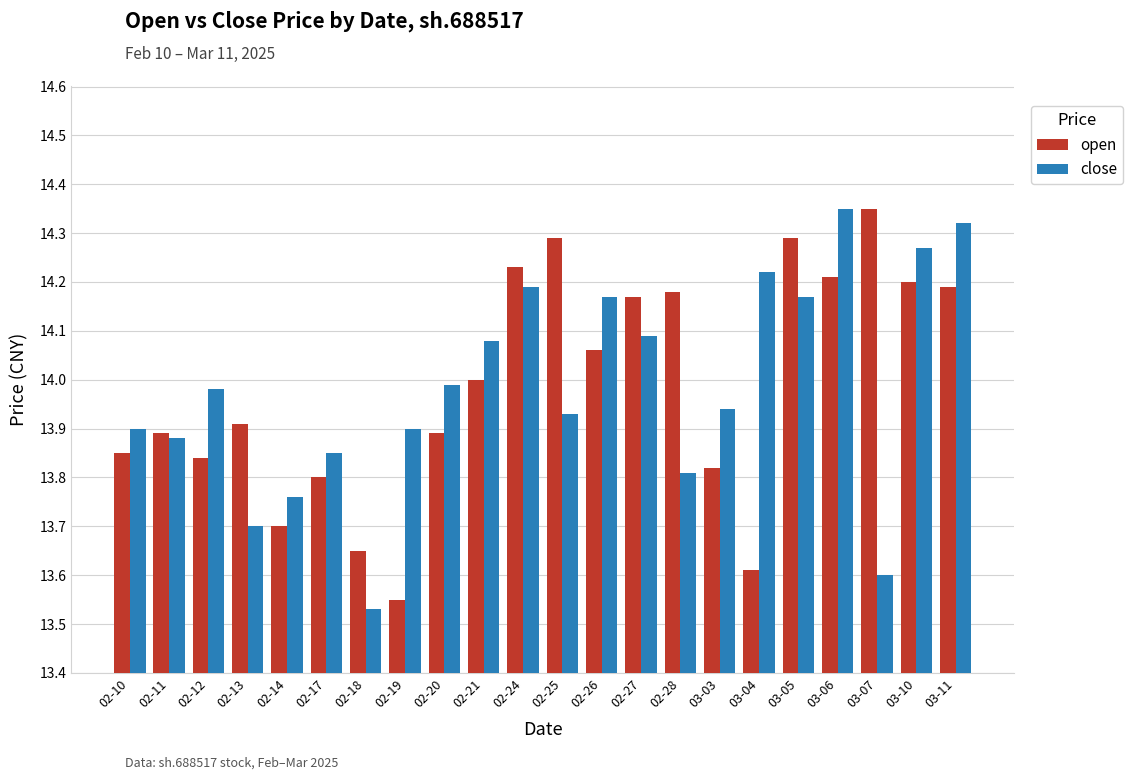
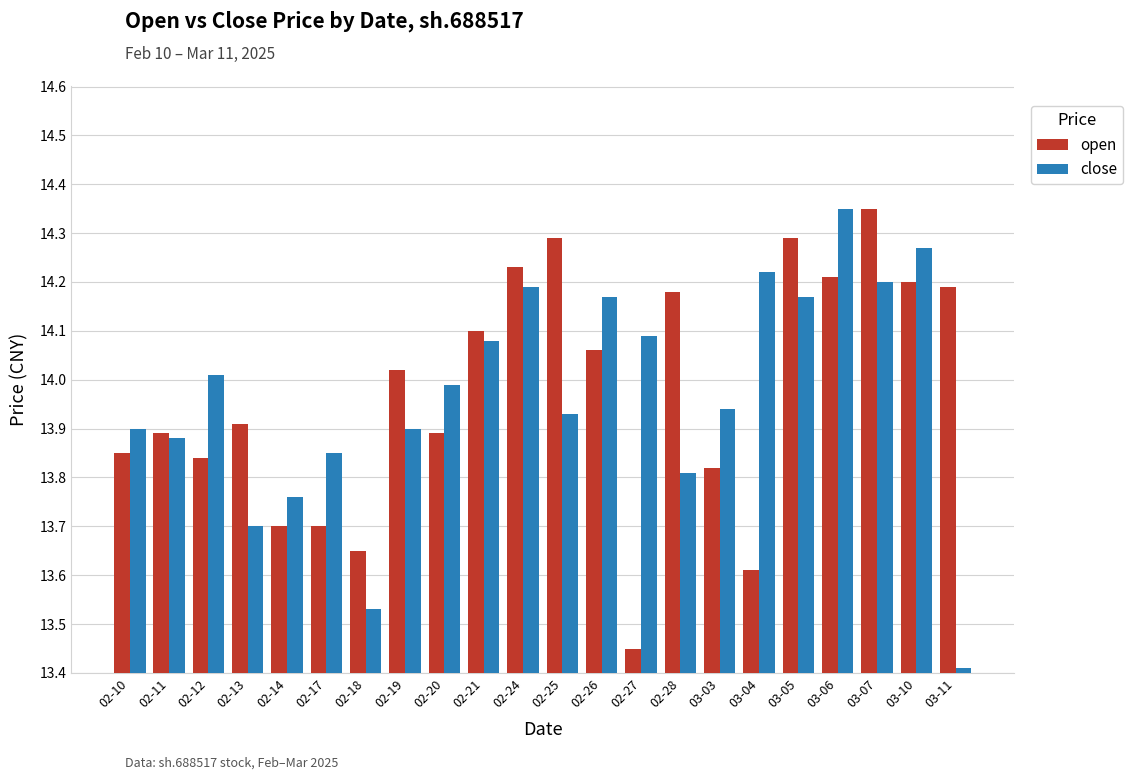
close, 02-12: 13.98 -> 14.01
open, 02-17: 13.8 -> 13.7
open, 02-19: 13.55 -> 14.02
open, 02-21: 14.0 -> 14.1
open, 02-27: 14.17 -> 13.45
close, 03-07: 13.6 -> 14.2
close, 03-11: 14.32 -> 13.41
